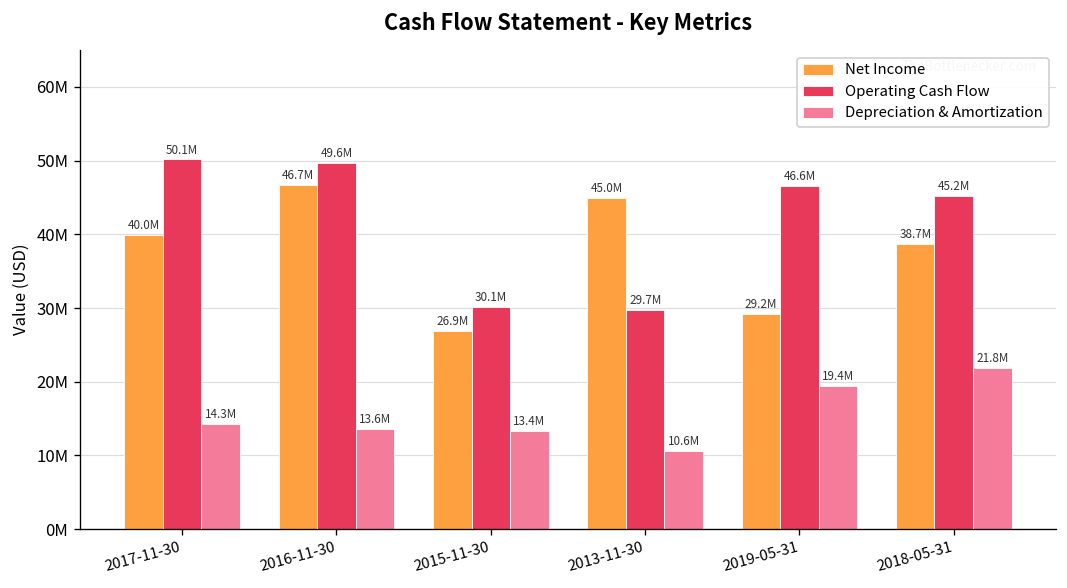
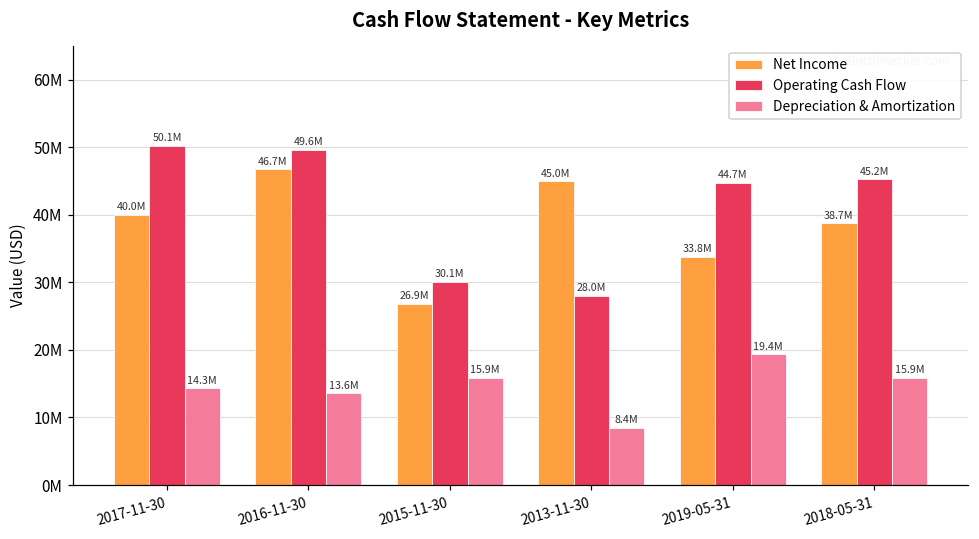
Depreciation & Amortization, 2015-11-30: 13.4M -> 15.9M
Operating Cash Flow, 2013-11-30: 29.7M -> 28.0M
Depreciation & Amortization, 2013-11-30: 10.6M -> 8.4M
Net Income, 2019-05-31: 29.2M -> 33.8M
Operating Cash Flow, 2019-05-31: 46.6M -> 44.7M
Depreciation & Amortization, 2018-05-31: 21.8M -> 15.9M
